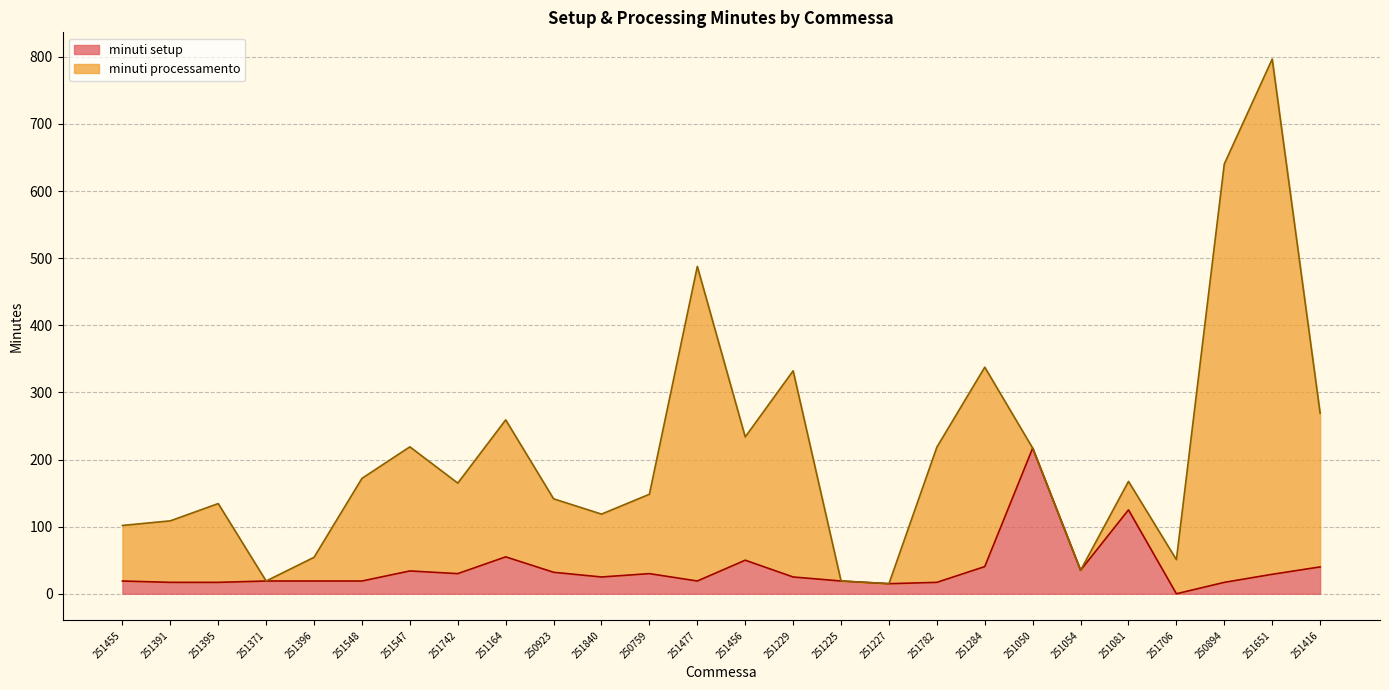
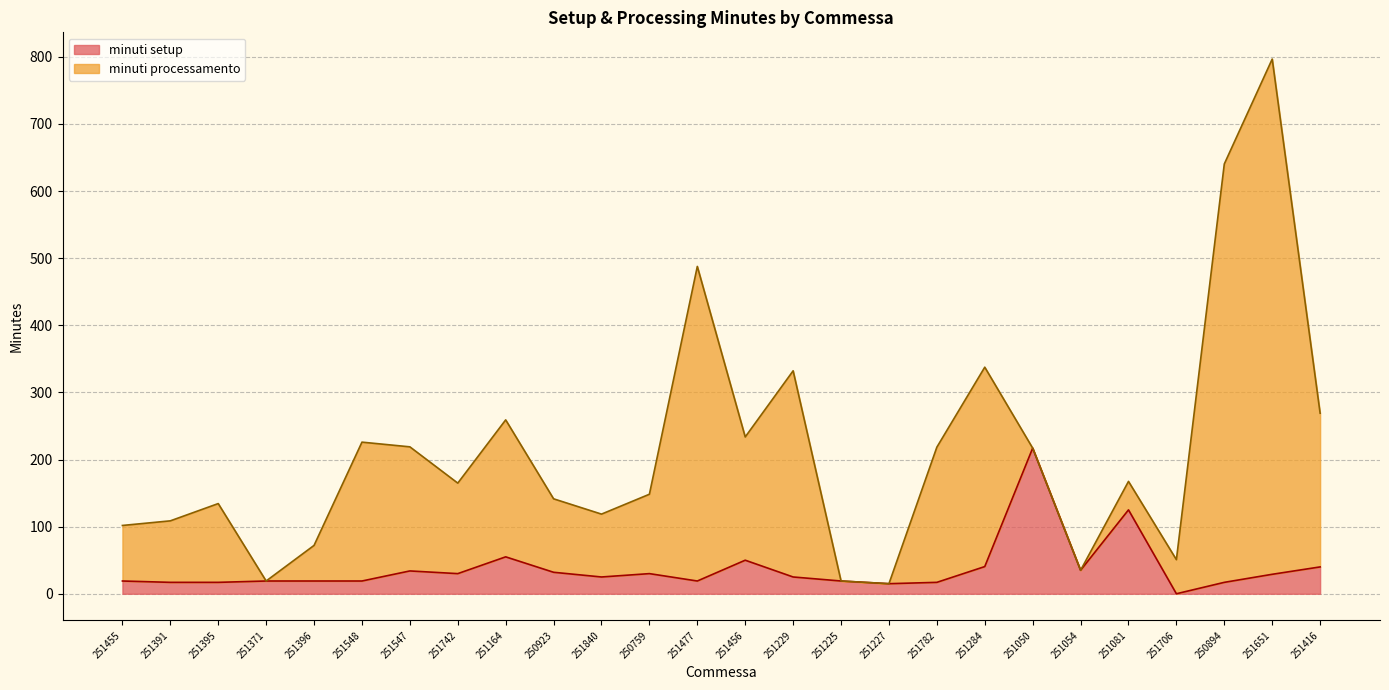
minuti processamento, 251396: 40 -> 50
minuti processamento, 251548: 150 -> 210
